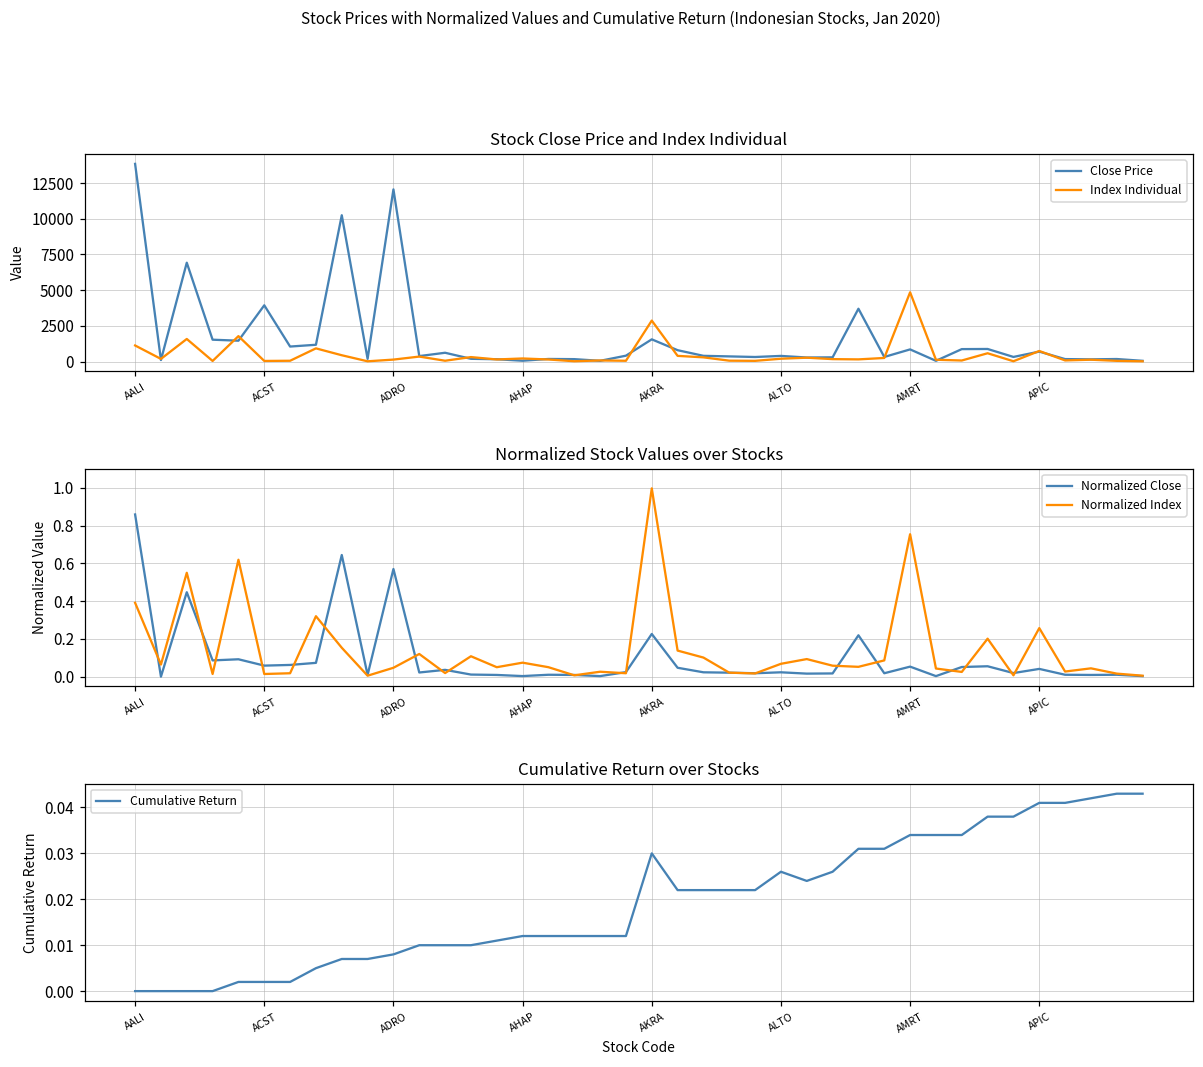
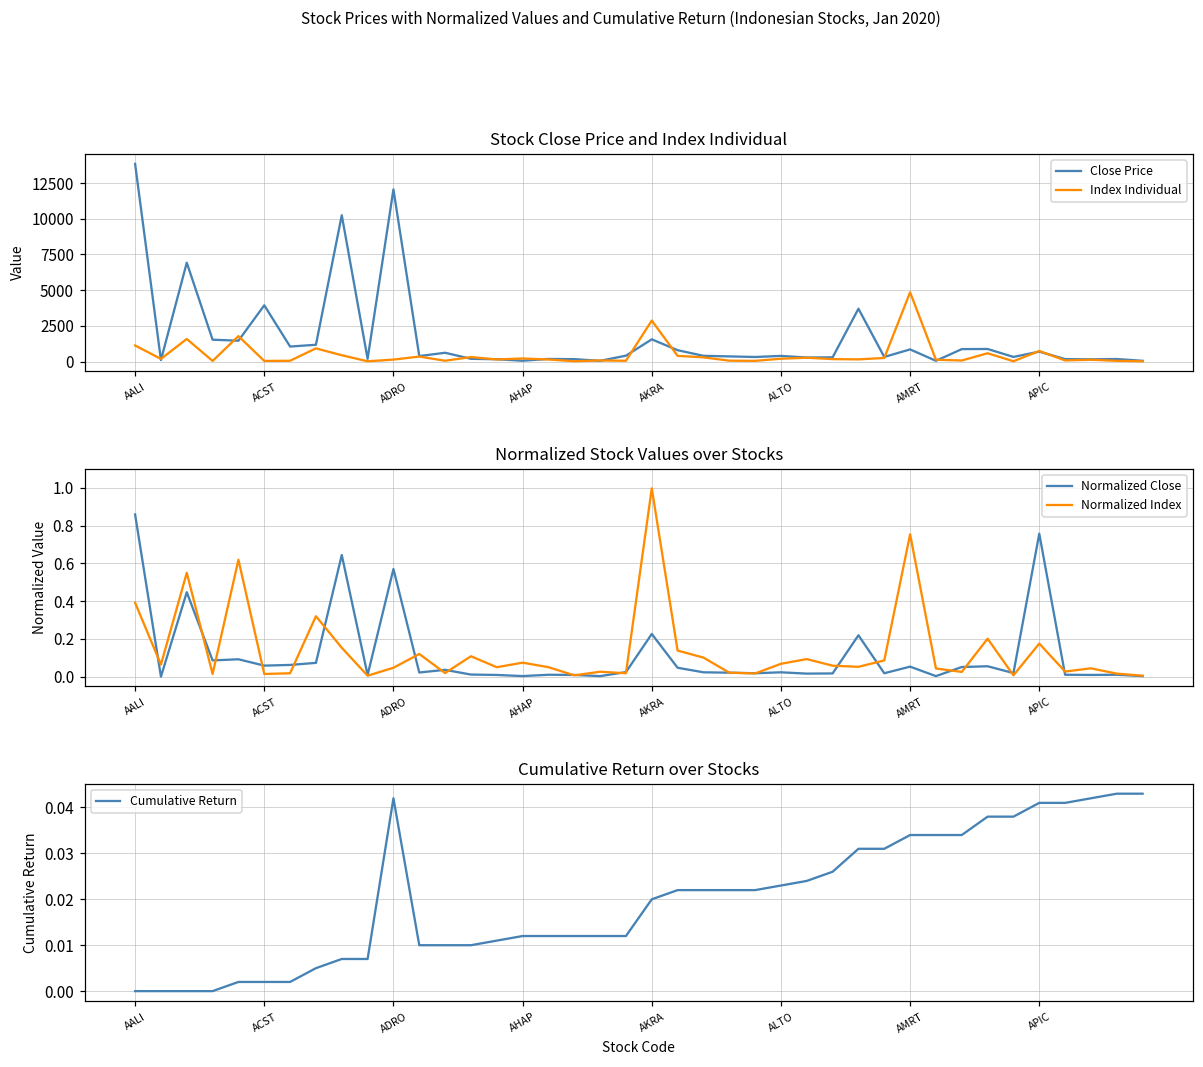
Normalized Stock Values over Stocks, Normalized Close, APIC: 0.04 -> 0.76
Normalized Stock Values over Stocks, Normalized Index, APIC: 0.26 -> 0.18
Cumulative Return over Stocks, ADRO: 0.008 -> 0.042
Cumulative Return over Stocks, AKRA: 0.03 -> 0.02
Cumulative Return over Stocks, ALTO: 0.026 -> 0.023
